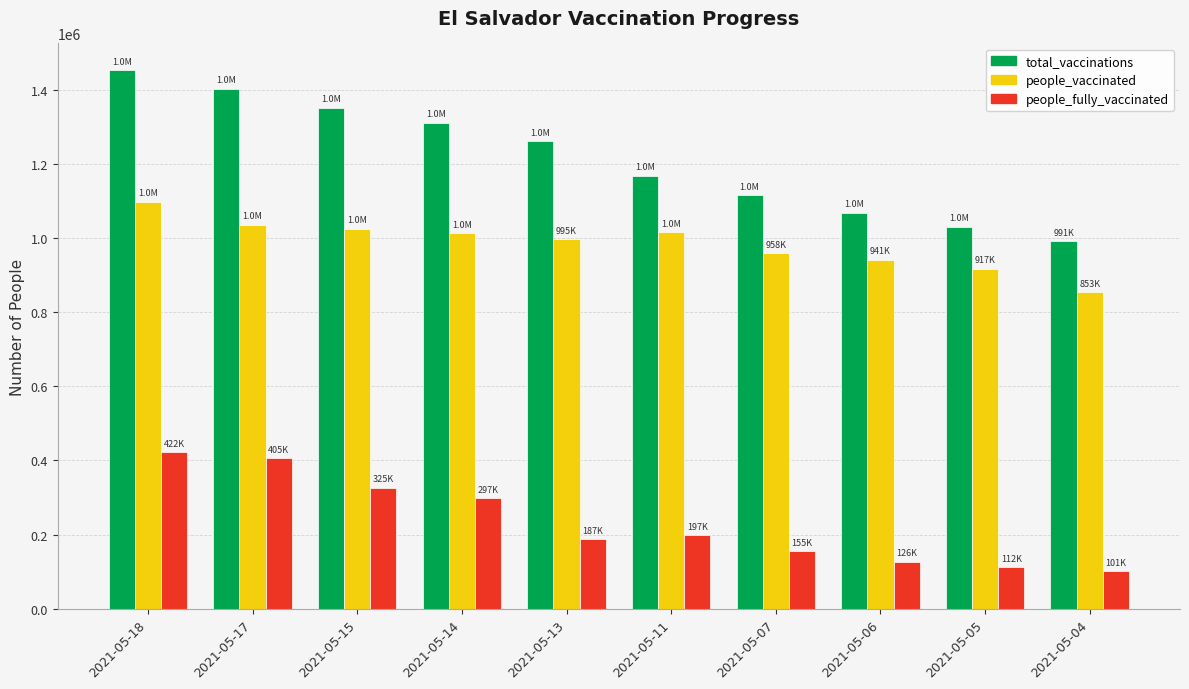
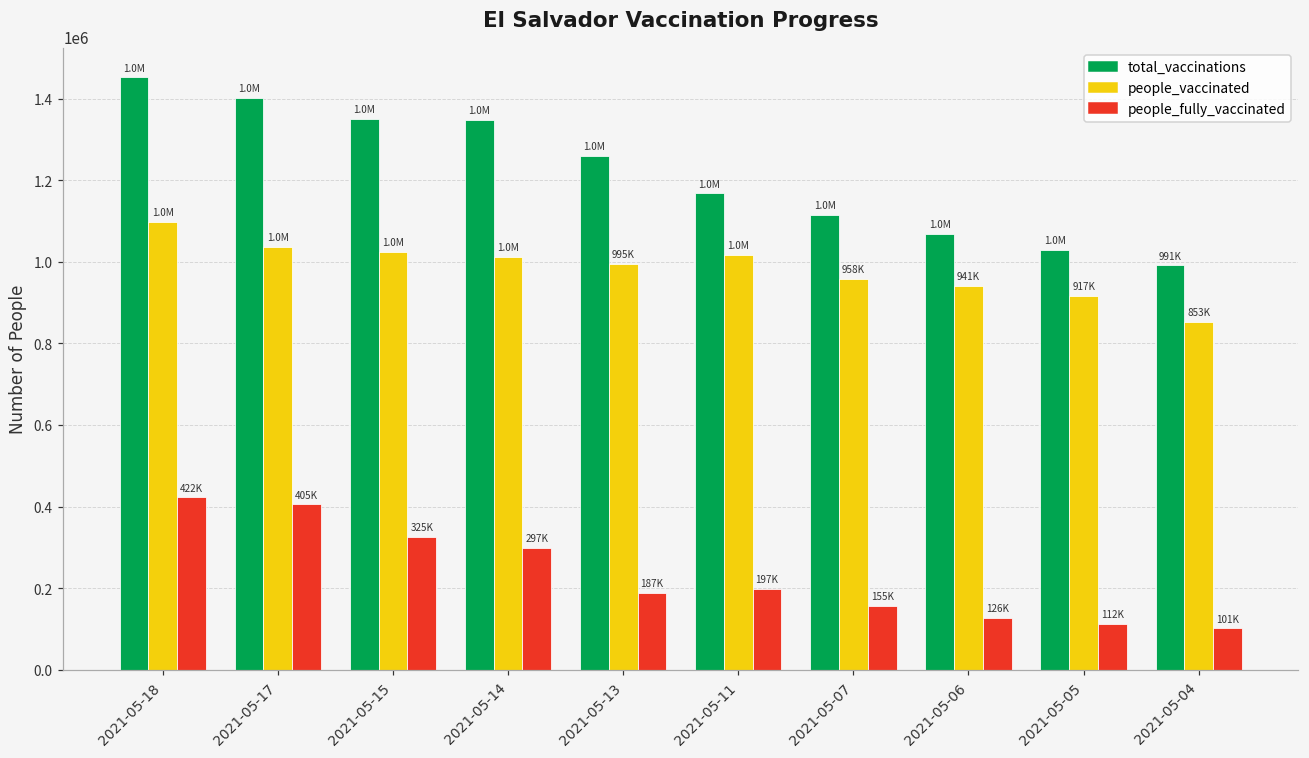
total_vaccinations, 2021-05-14: 1310000 -> 1350000
